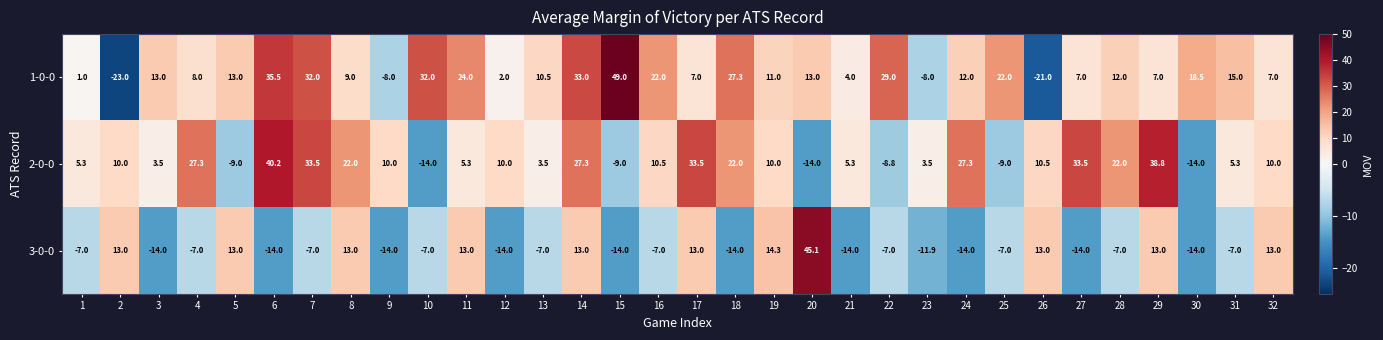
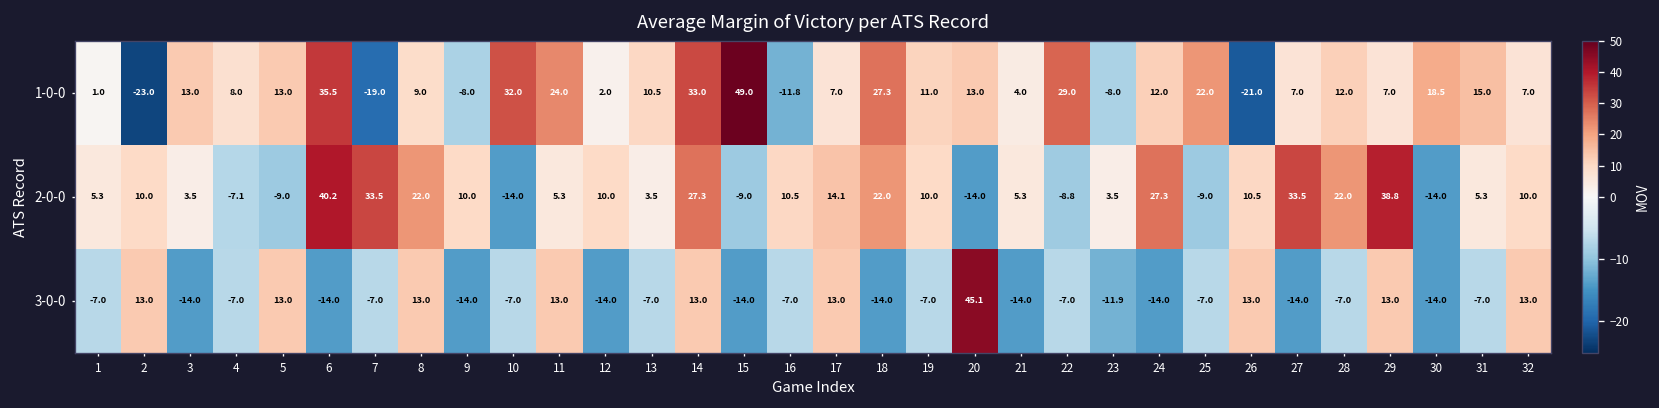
1-0-0, 7: 32.0 -> -19.0
1-0-0, 16: 22.0 -> -11.8
2-0-0, 4: 27.3 -> -7.1
2-0-0, 17: 33.5 -> 14.1
3-0-0, 19: 14.3 -> -7.0
